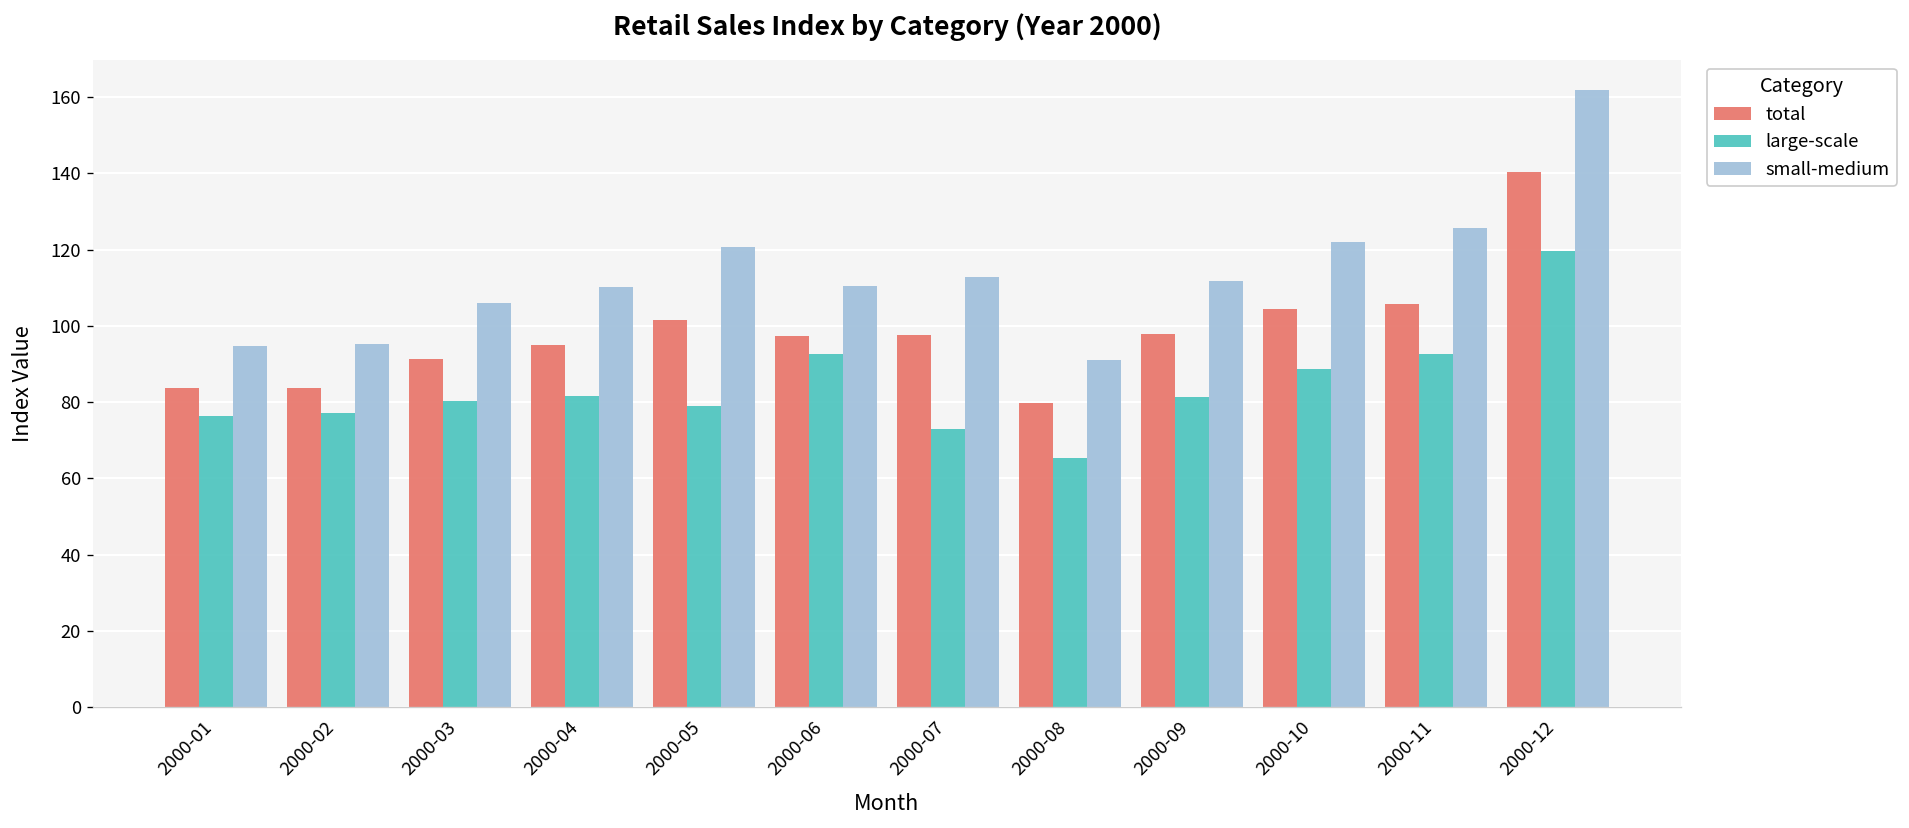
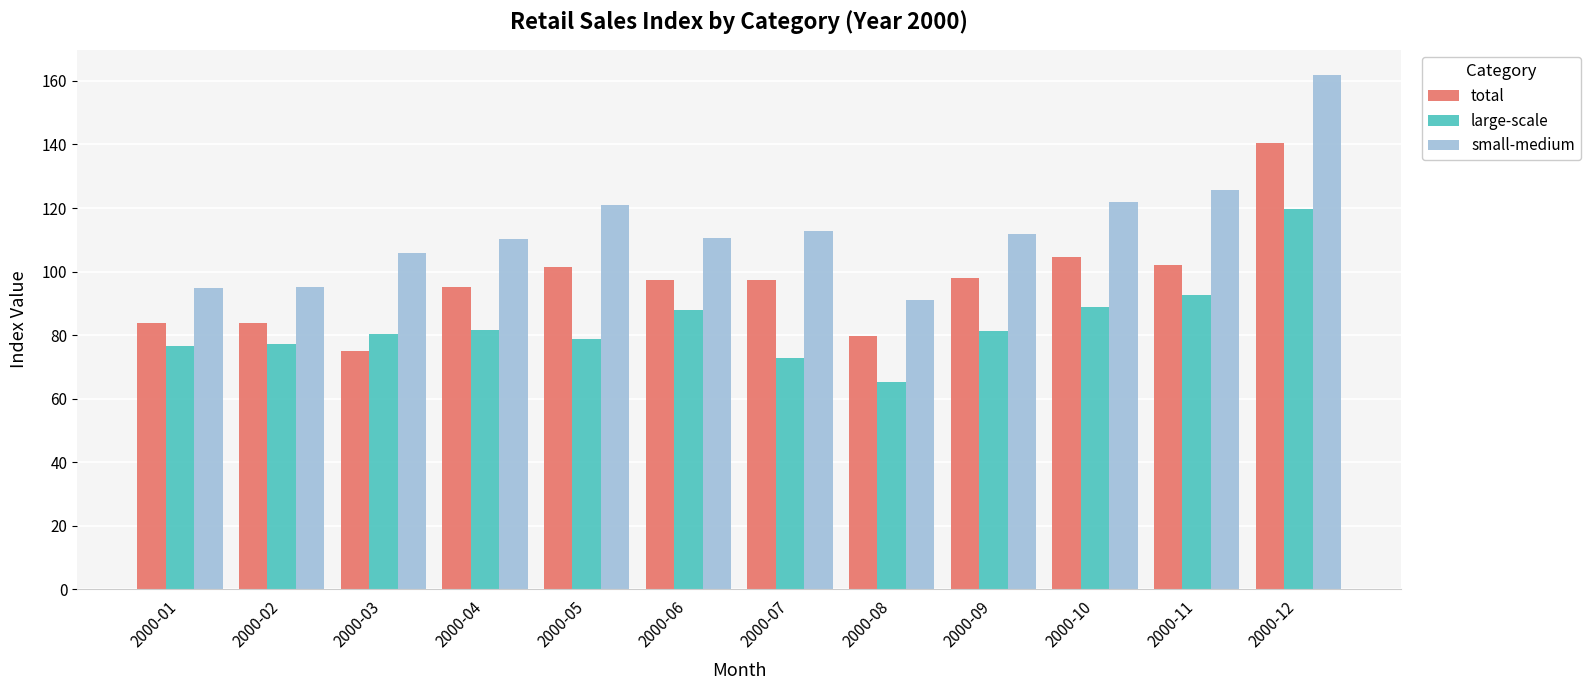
total, 2000-03: 91 -> 75
large-scale, 2000-06: 93 -> 88
total, 2000-11: 106 -> 102
